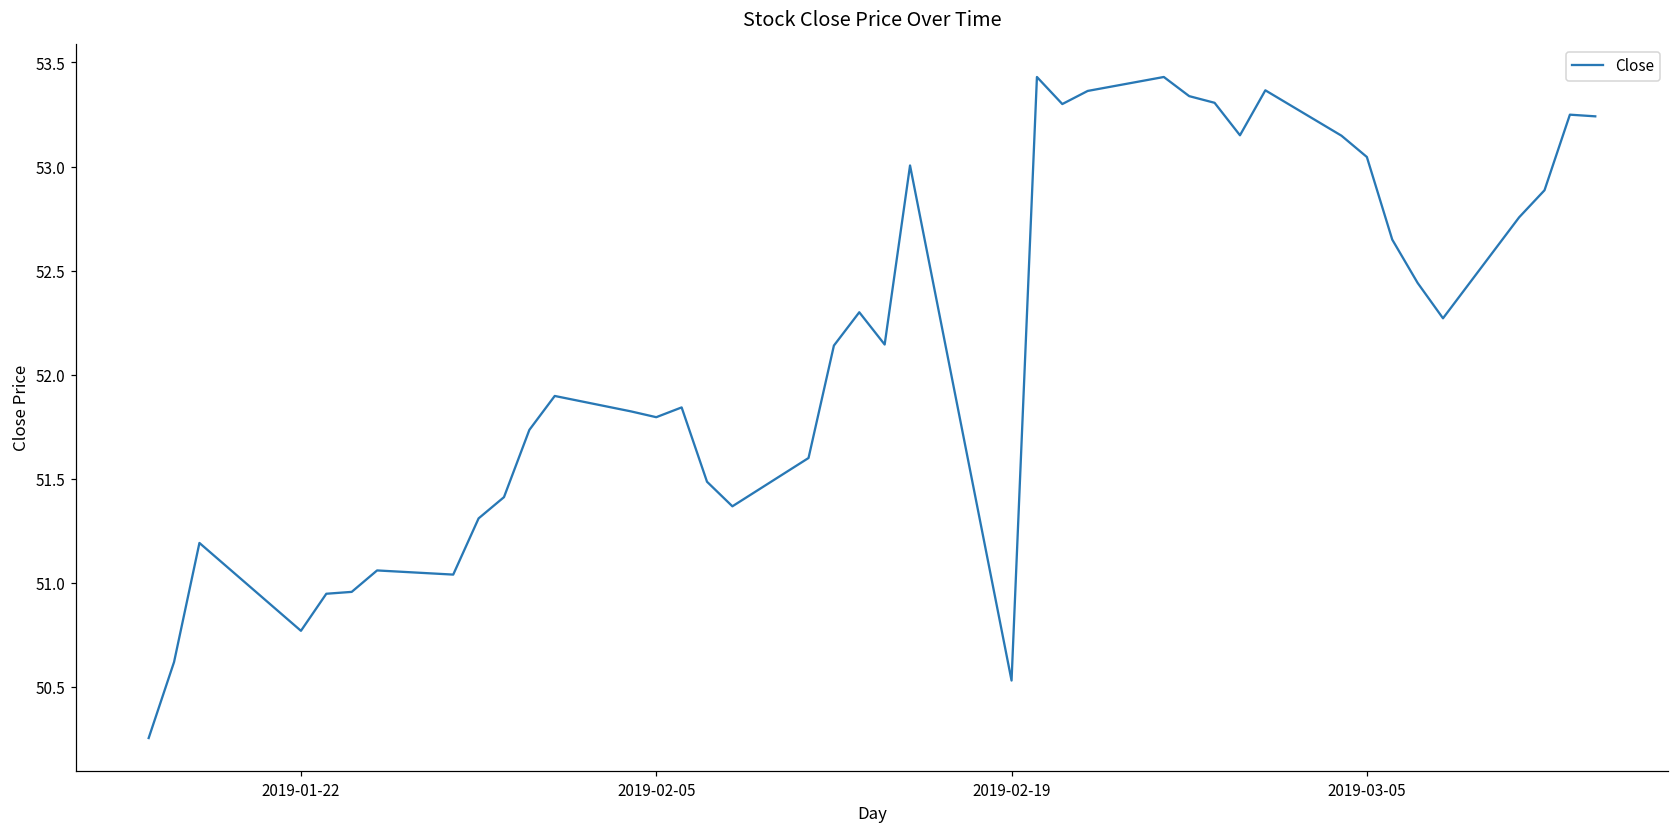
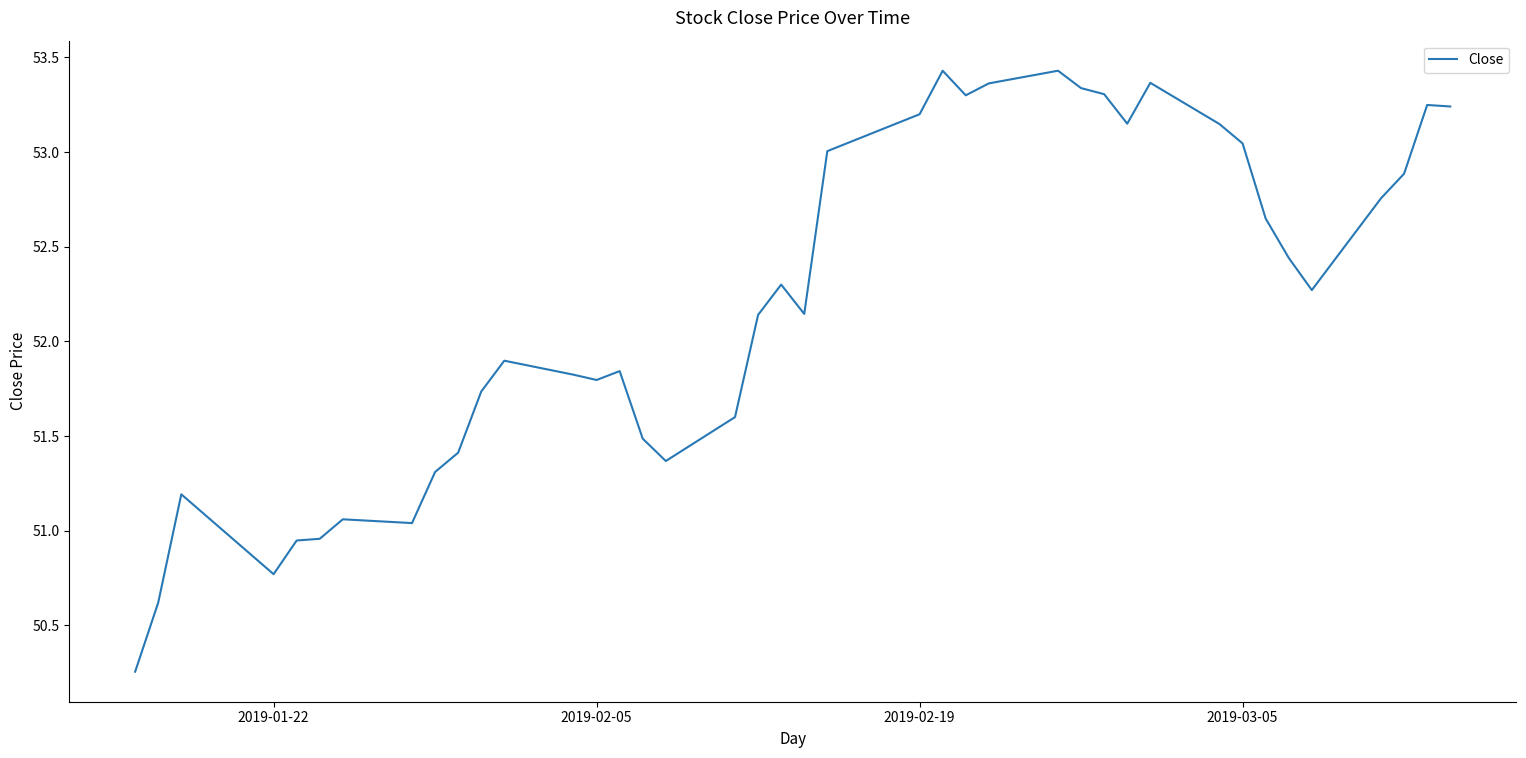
2019-02-19: 50.53 -> 53.20
